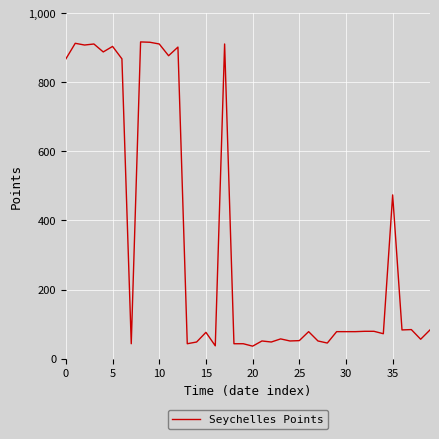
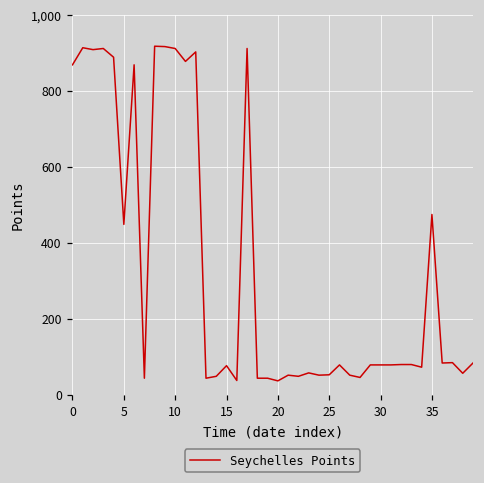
5: 900 -> 450
